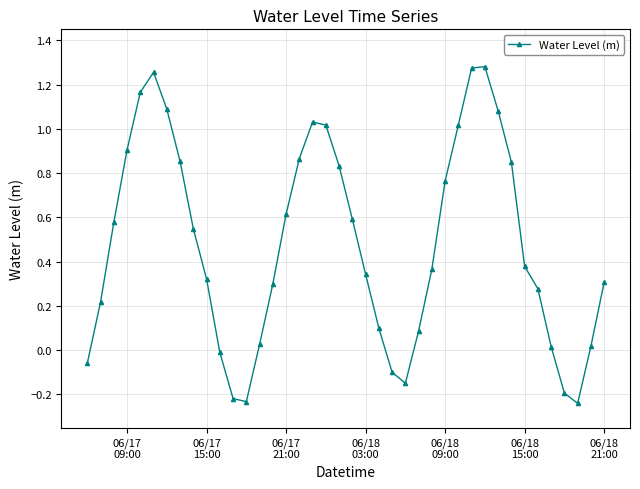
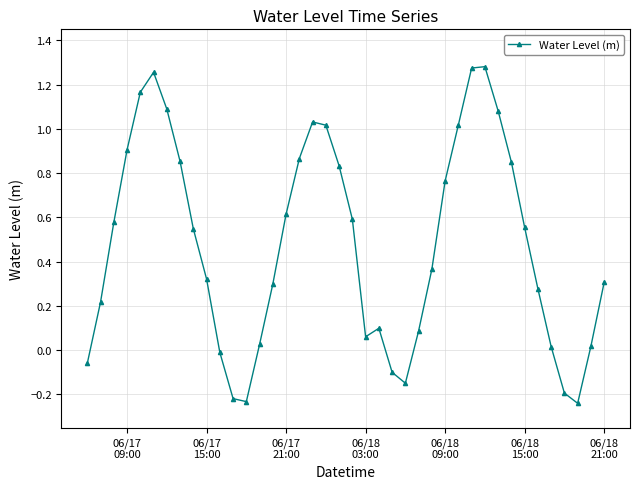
06/18 03:00: 0.34 -> 0.06
06/18 15:00: 0.38 -> 0.55
